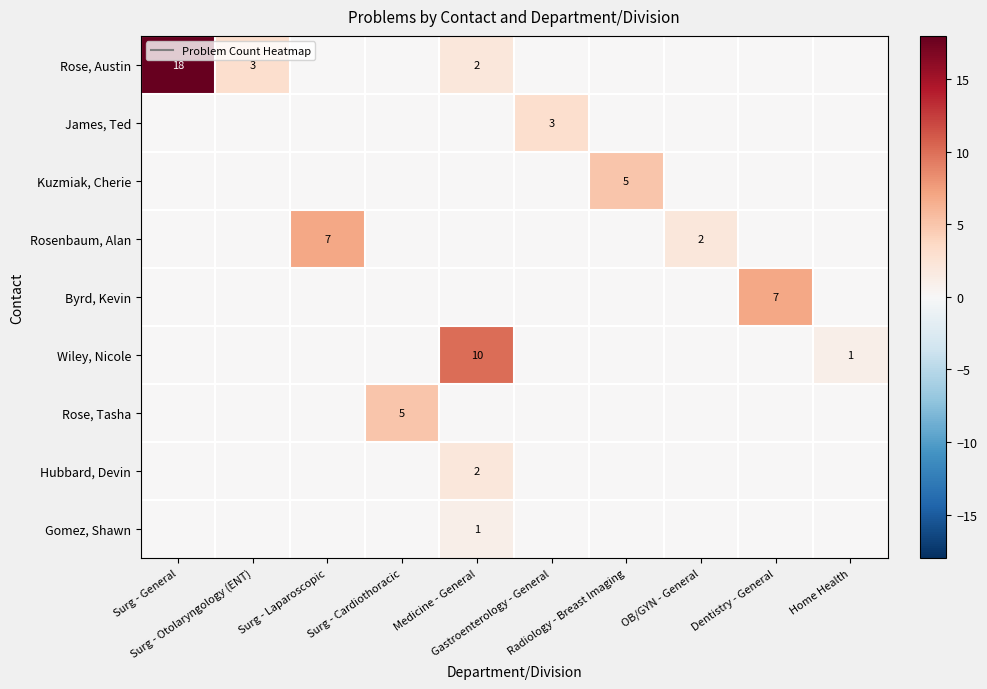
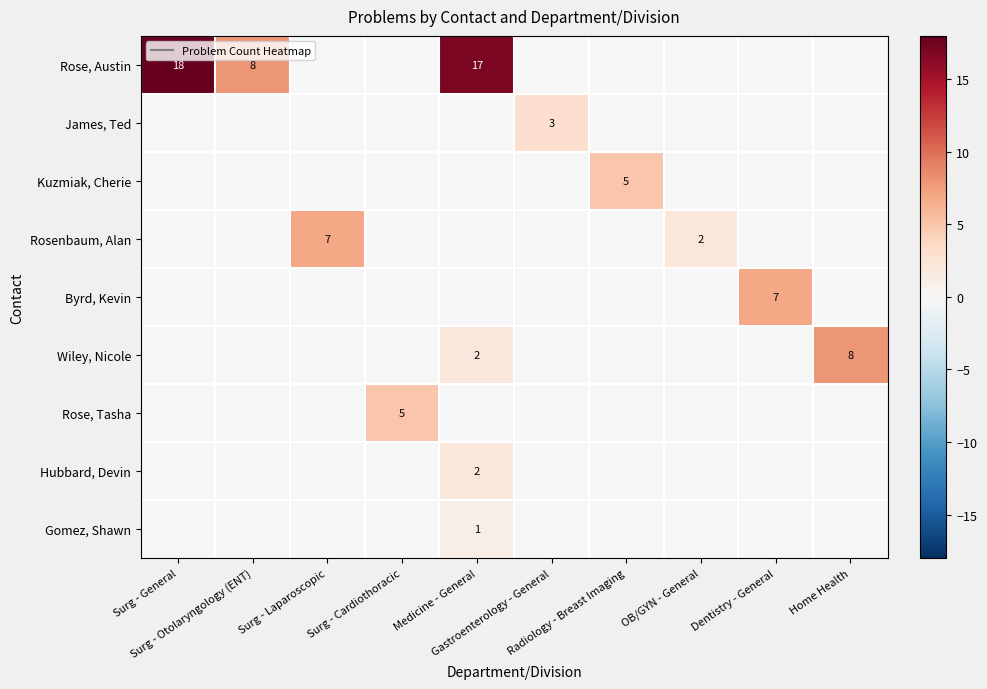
Rose, Austin, Surg - Otolaryngology (ENT): 3 -> 8
Rose, Austin, Medicine - General: 2 -> 17
Wiley, Nicole, Medicine - General: 10 -> 2
Wiley, Nicole, Home Health: 1 -> 8
